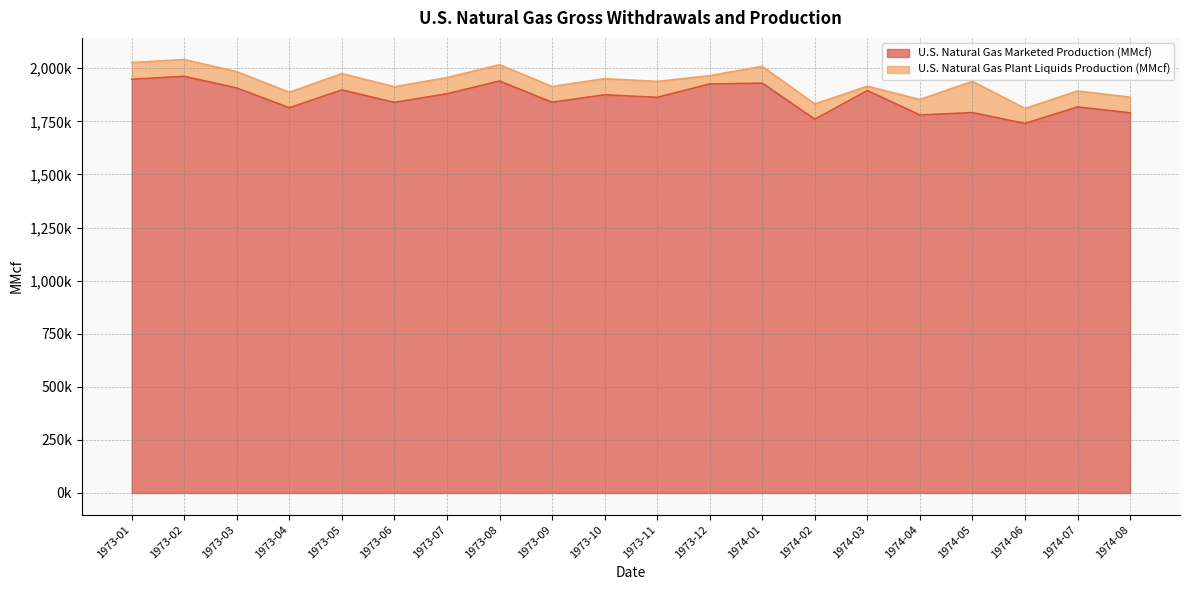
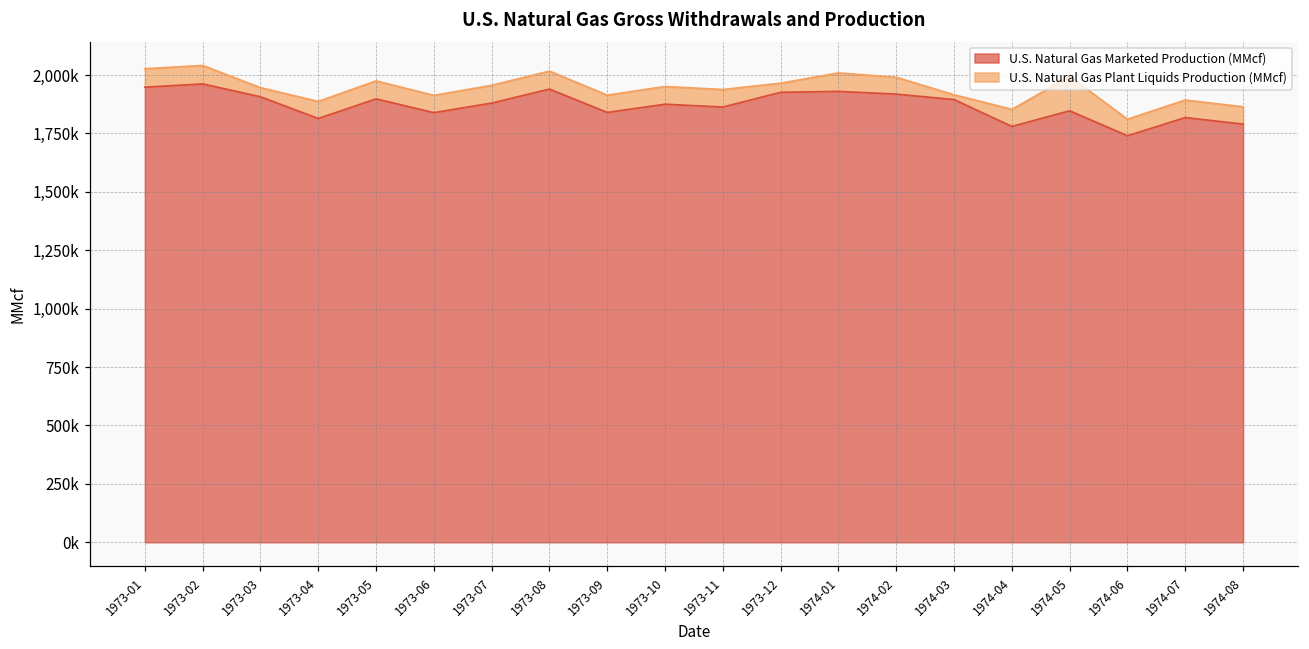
U.S. Natural Gas Plant Liquids Production (MMcf), 1973-03: 80,000 -> 40,000
U.S. Natural Gas Marketed Production (MMcf), 1974-02: 1,760,000 -> 1,920,000
U.S. Natural Gas Marketed Production (MMcf), 1974-05: 1,790,000 -> 1,850,000
